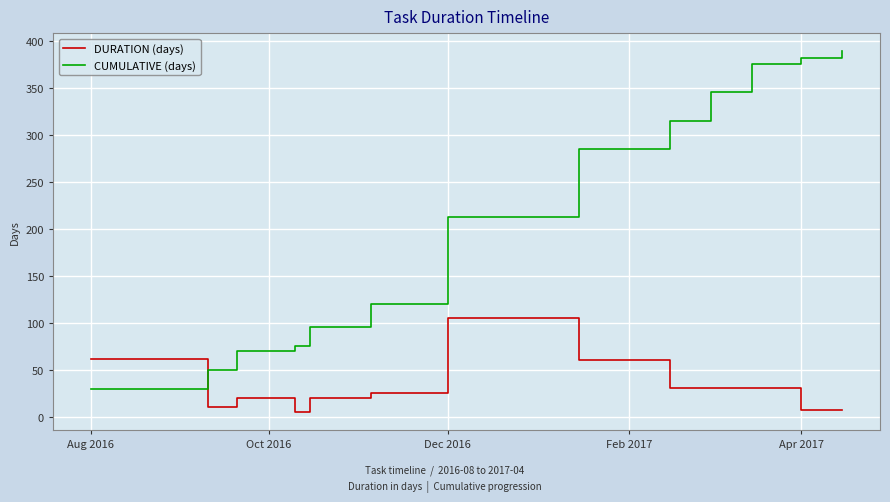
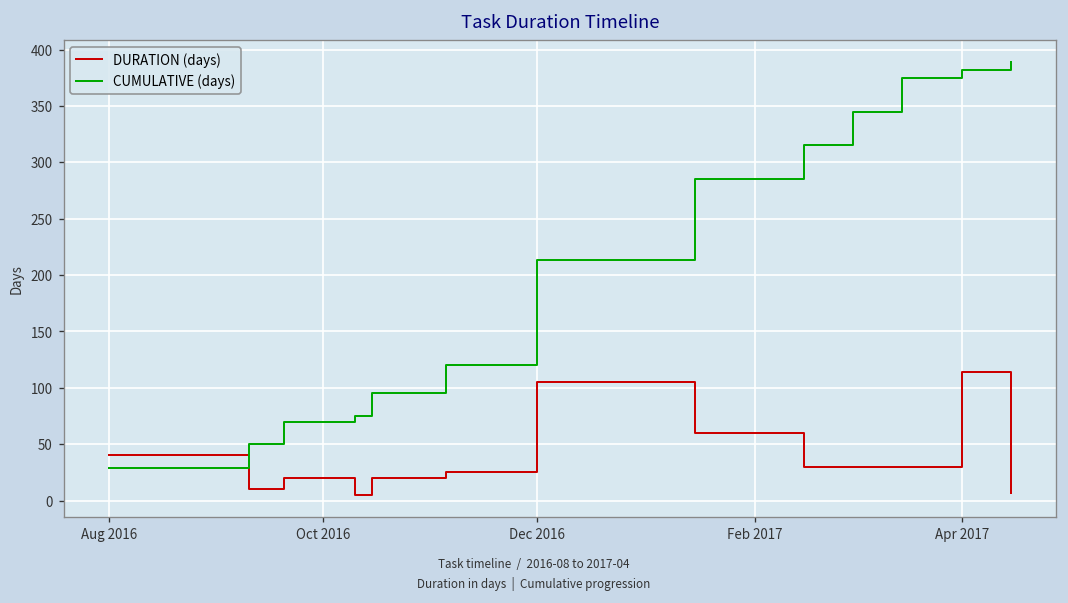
DURATION (days), Aug 2016: 60 -> 40
DURATION (days), Apr 2017: 10 -> 110
